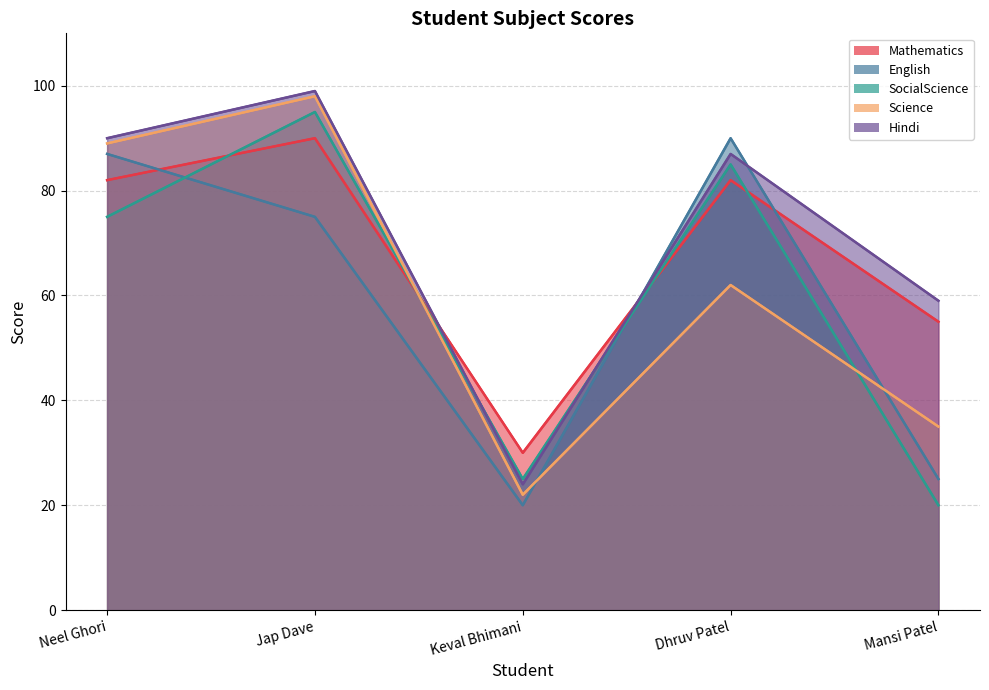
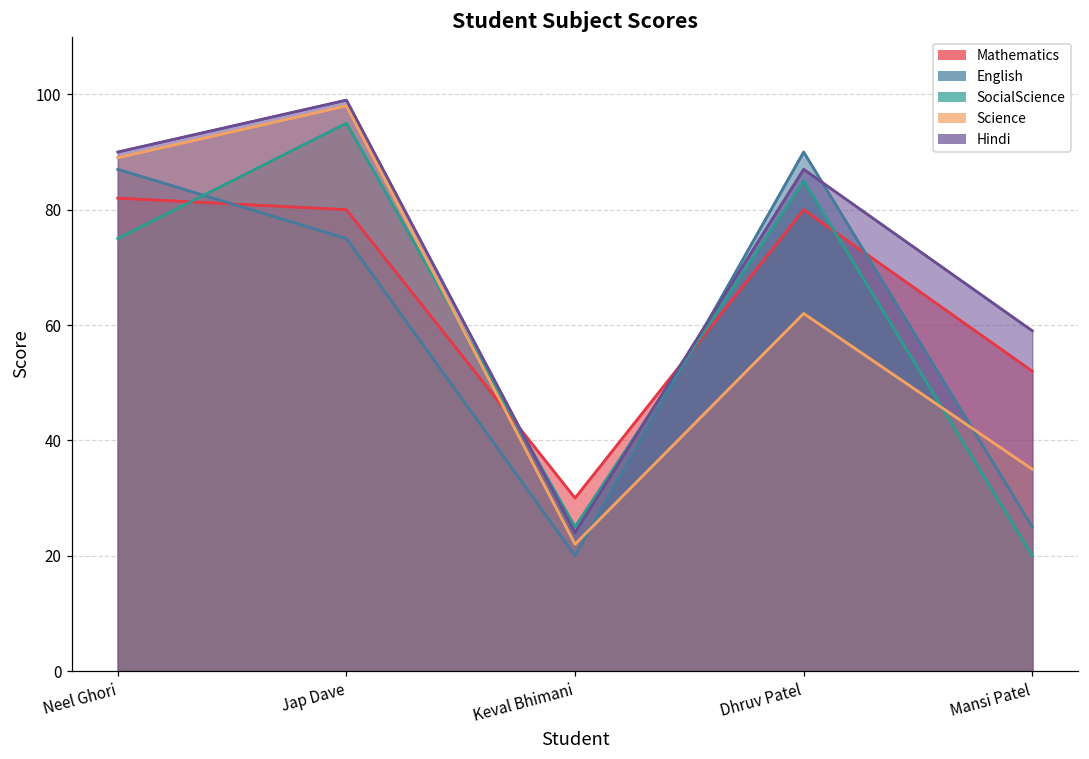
Mathematics, Jap Dave: 90 -> 80
Mathematics, Dhruv Patel: 82 -> 80
Mathematics, Mansi Patel: 55 -> 52
